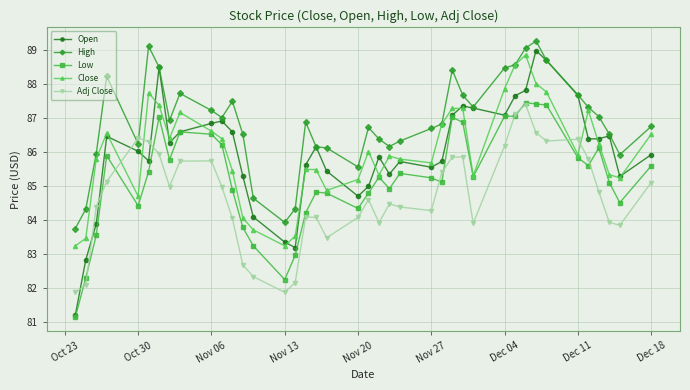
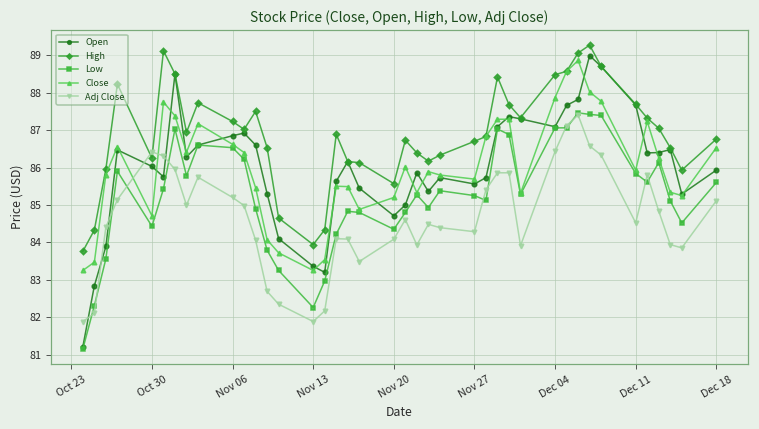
Adj Close, Nov 06: 85.7 -> 85.2
Adj Close, Dec 04: 86.2 -> 86.4
Adj Close, Dec 11: 86.4 -> 84.5
